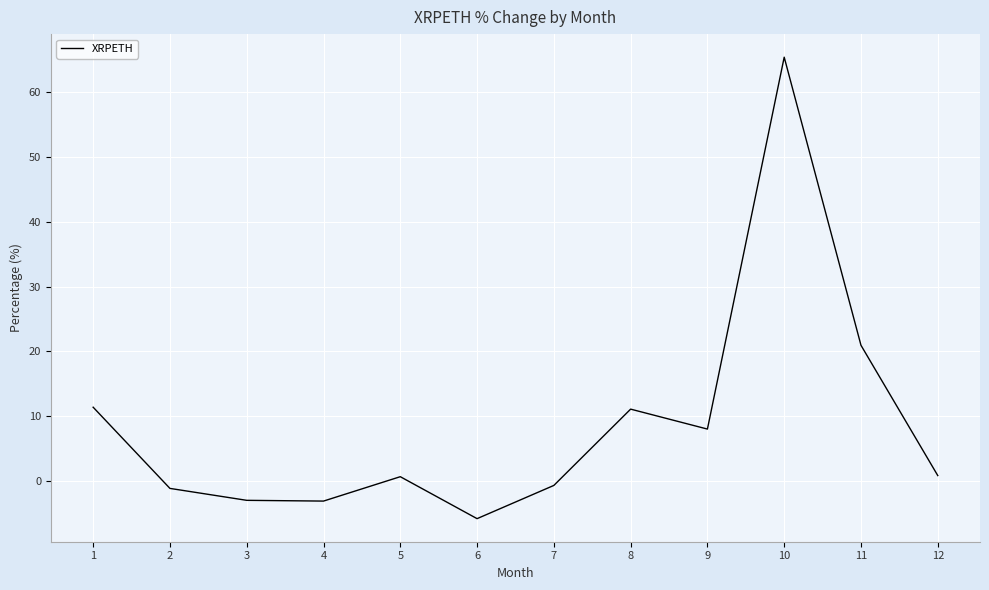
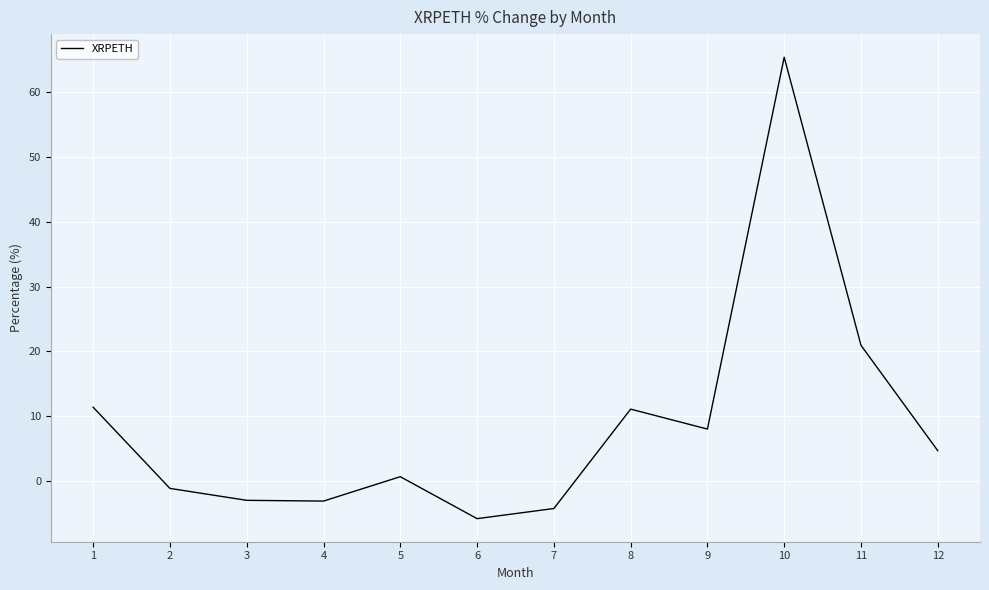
7: -1 -> -4
12: 1 -> 5
